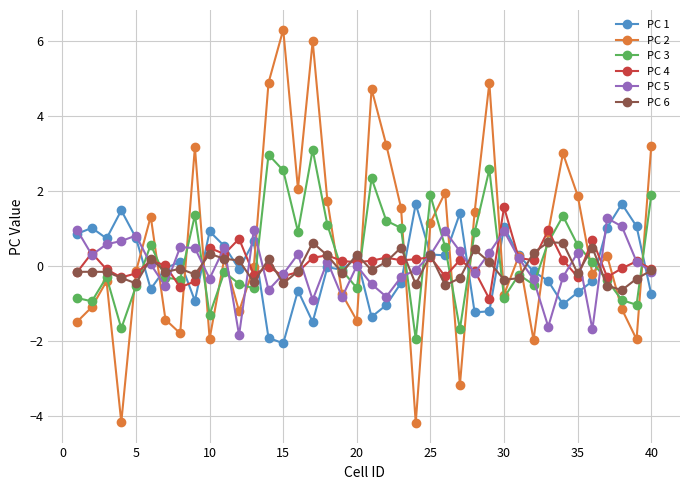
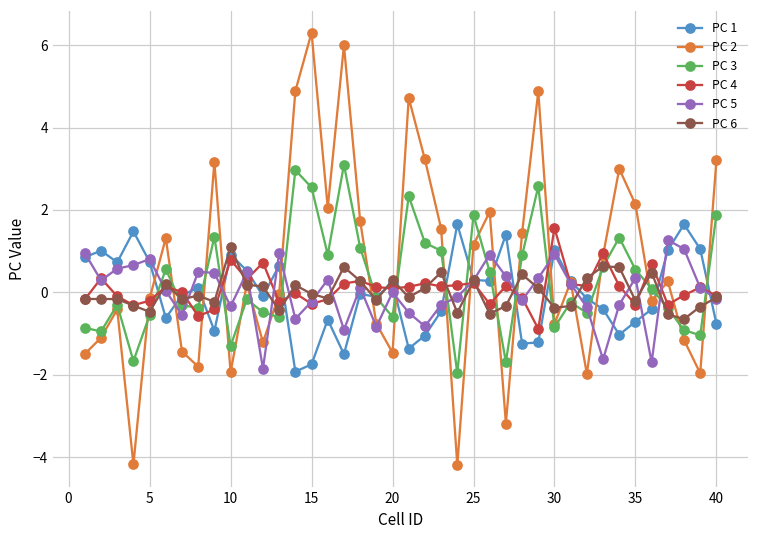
PC 4, 10: 0.5 -> 0.8
PC 6, 10: 0.3 -> 1.1
PC 1, 15: -2.1 -> -1.7
PC 6, 15: -0.5 -> 0.0
PC 2, 35: 1.9 -> 2.1
